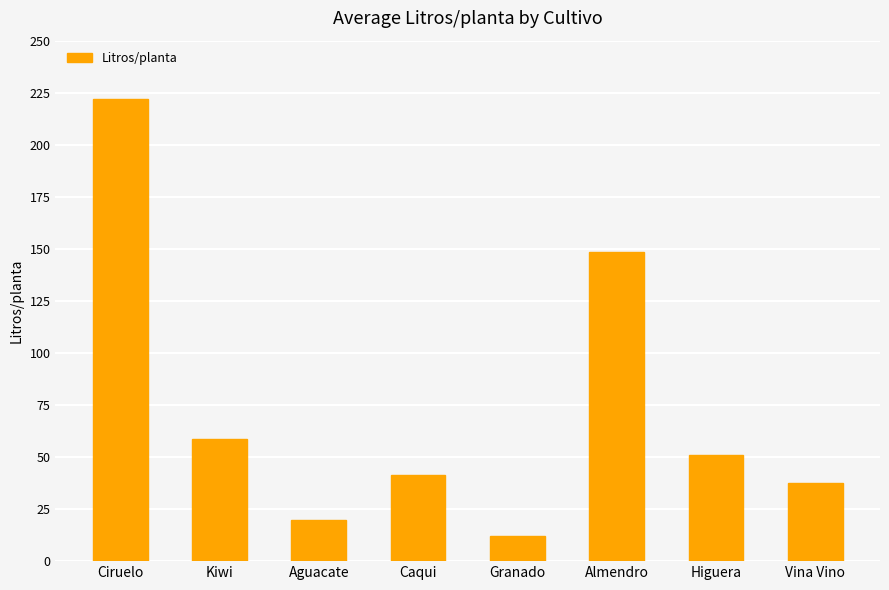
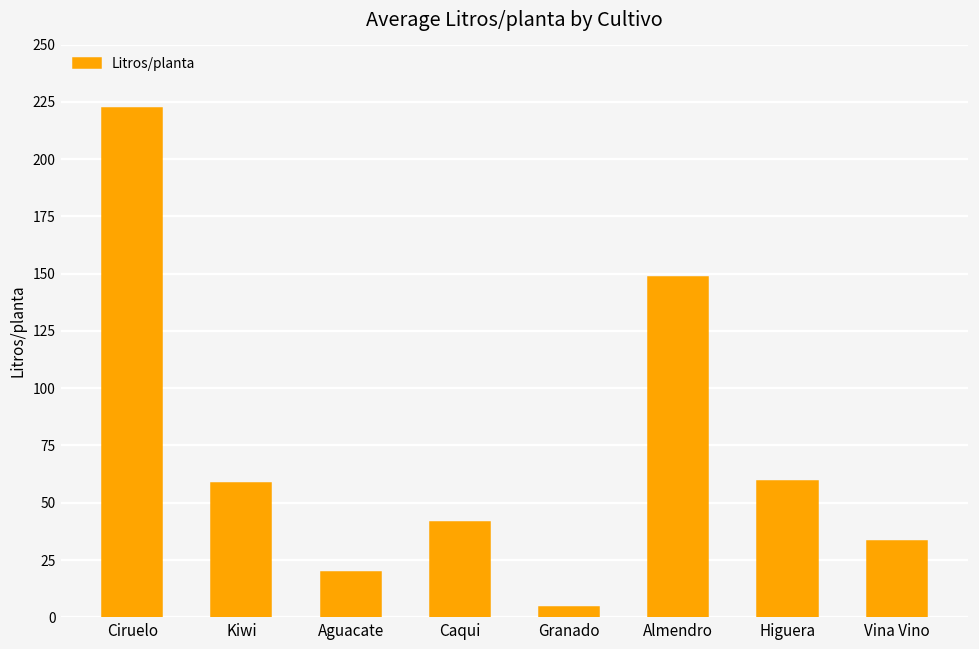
Granado: 12 -> 4
Higuera: 51 -> 60
Vina Vino: 37 -> 33
